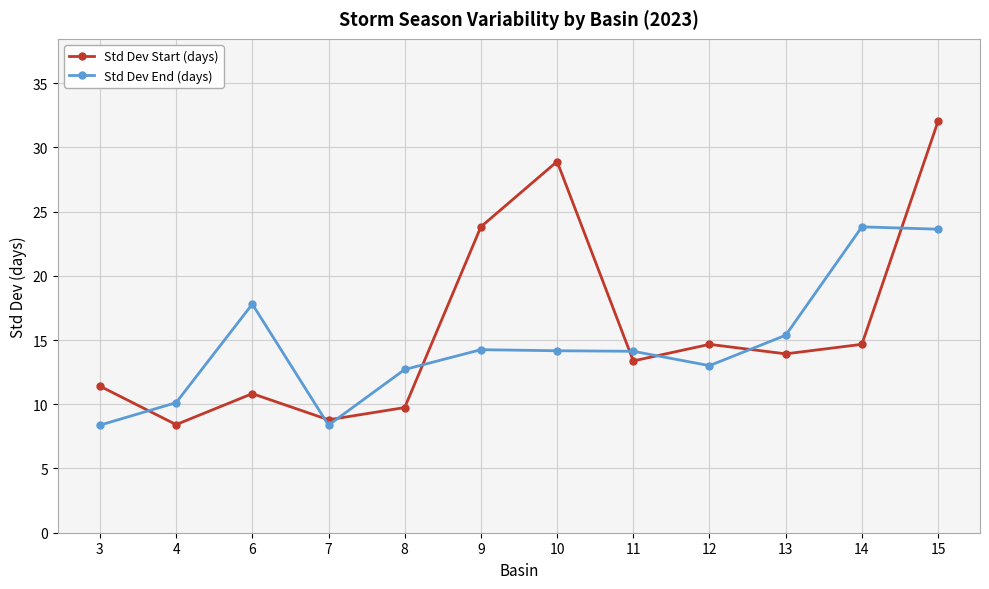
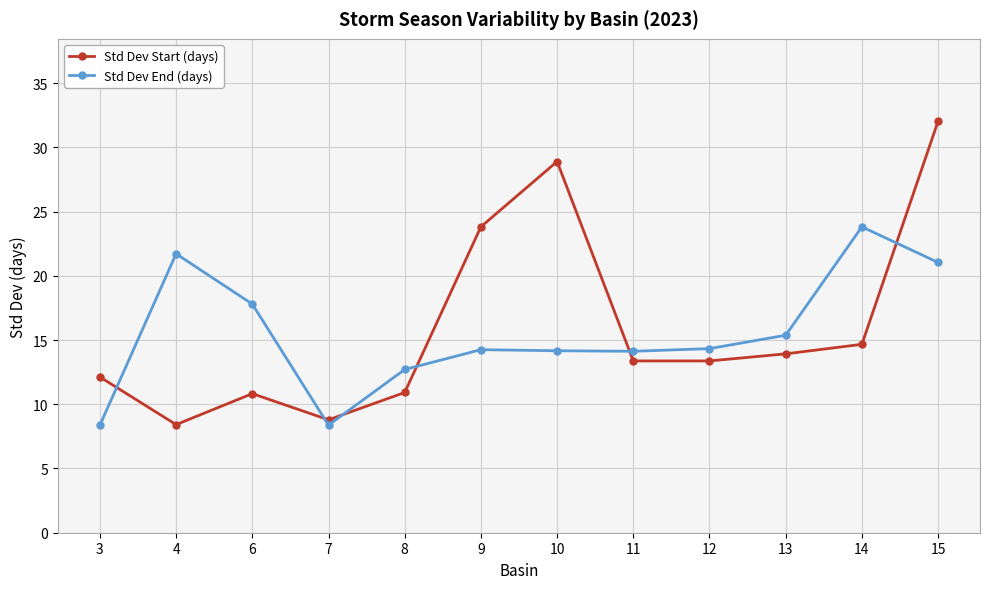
Std Dev Start (days), 3: 11.4 -> 12.1
Std Dev End (days), 4: 10.1 -> 21.7
Std Dev Start (days), 8: 9.7 -> 10.9
Std Dev Start (days), 12: 14.7 -> 13.4
Std Dev End (days), 12: 13.0 -> 14.3
Std Dev End (days), 15: 23.6 -> 21.0
